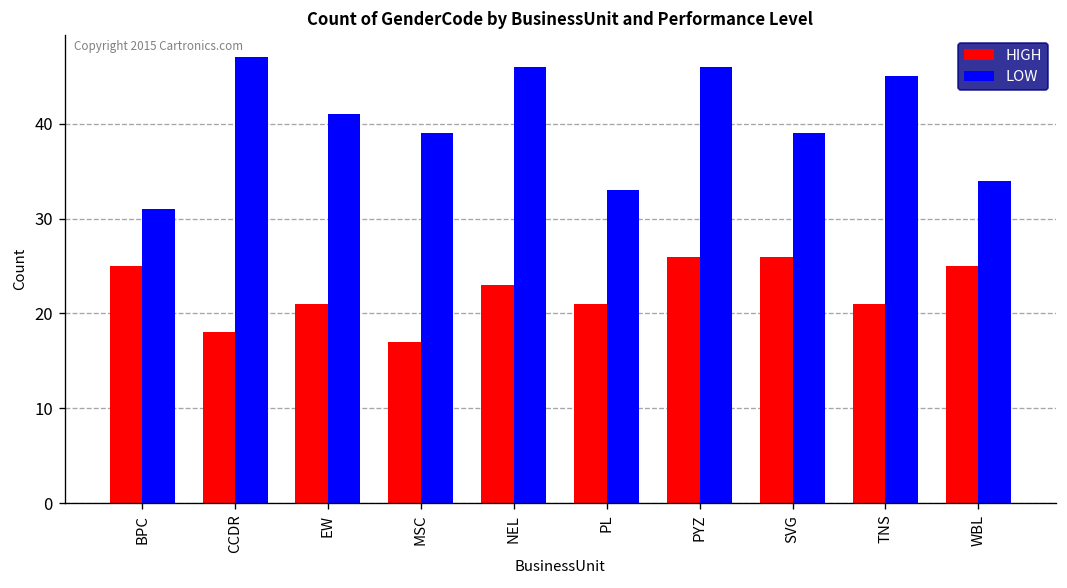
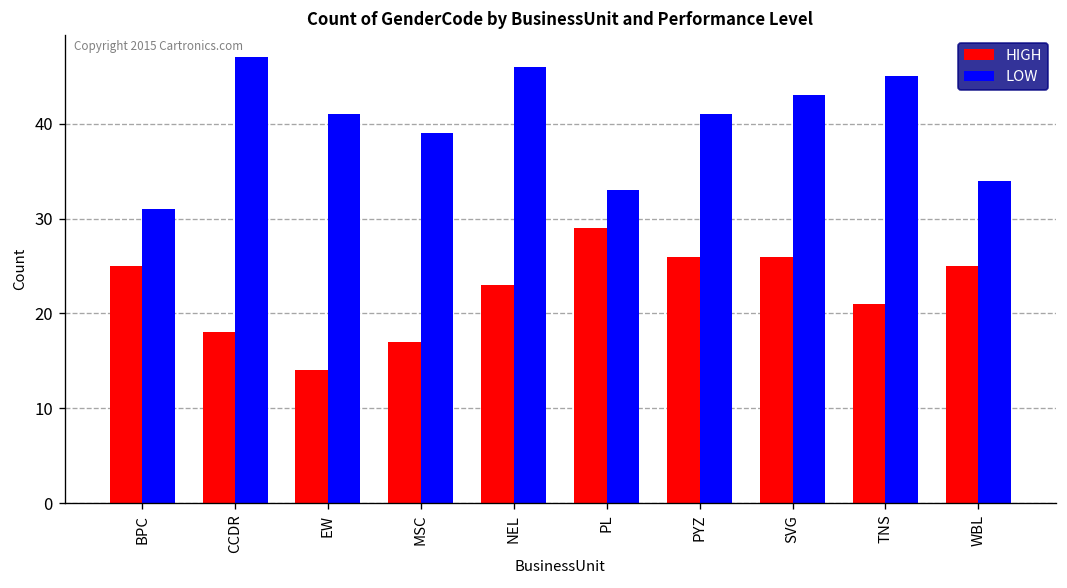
HIGH, EW: 21 -> 14
HIGH, PL: 21 -> 29
LOW, PYZ: 46 -> 41
LOW, SVG: 39 -> 43
